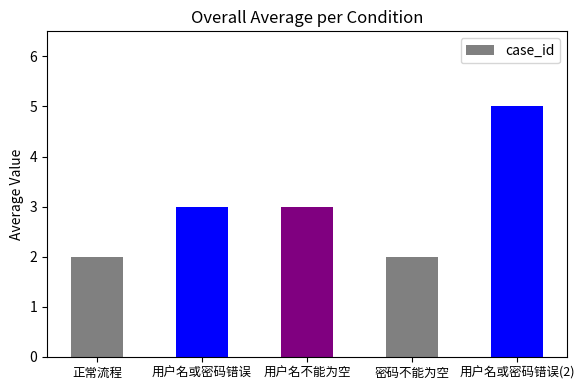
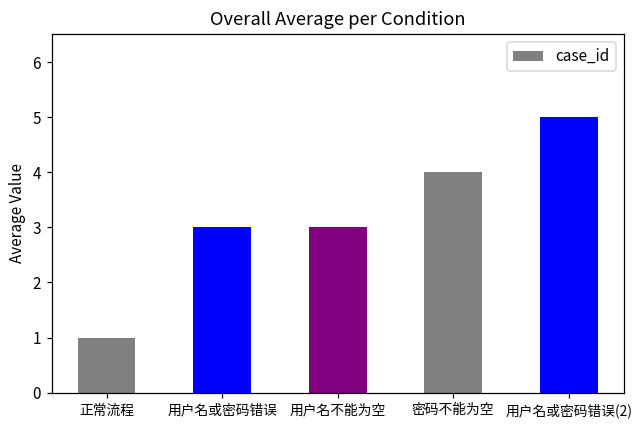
正常流程: 2 -> 1
密码不能为空: 2 -> 4
